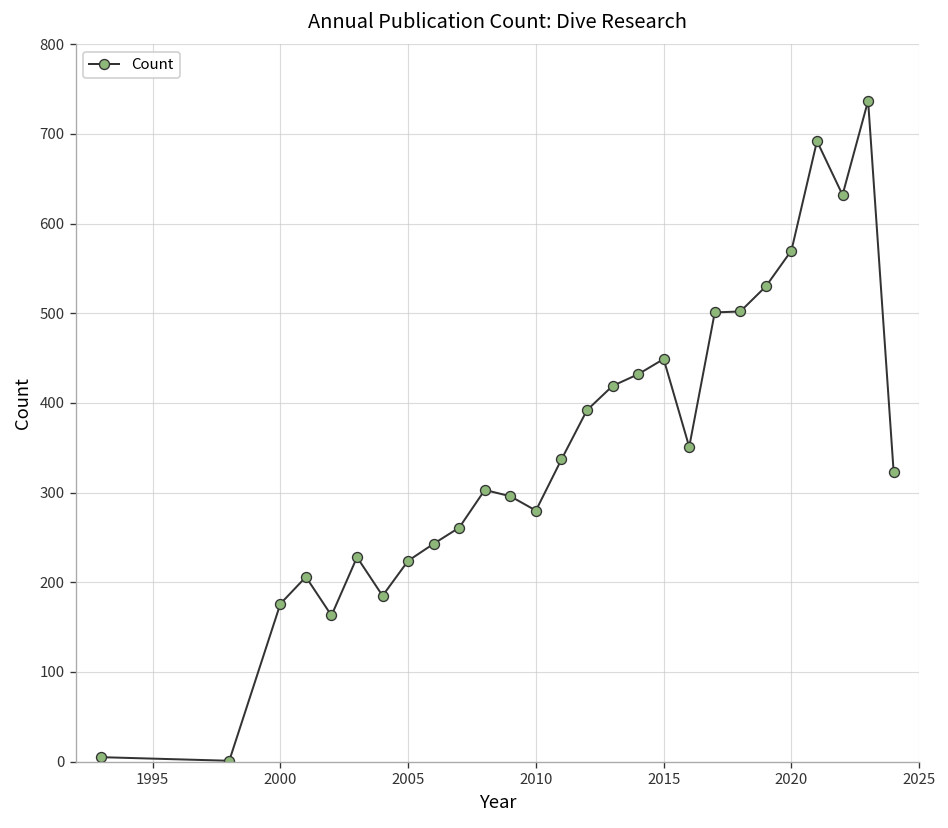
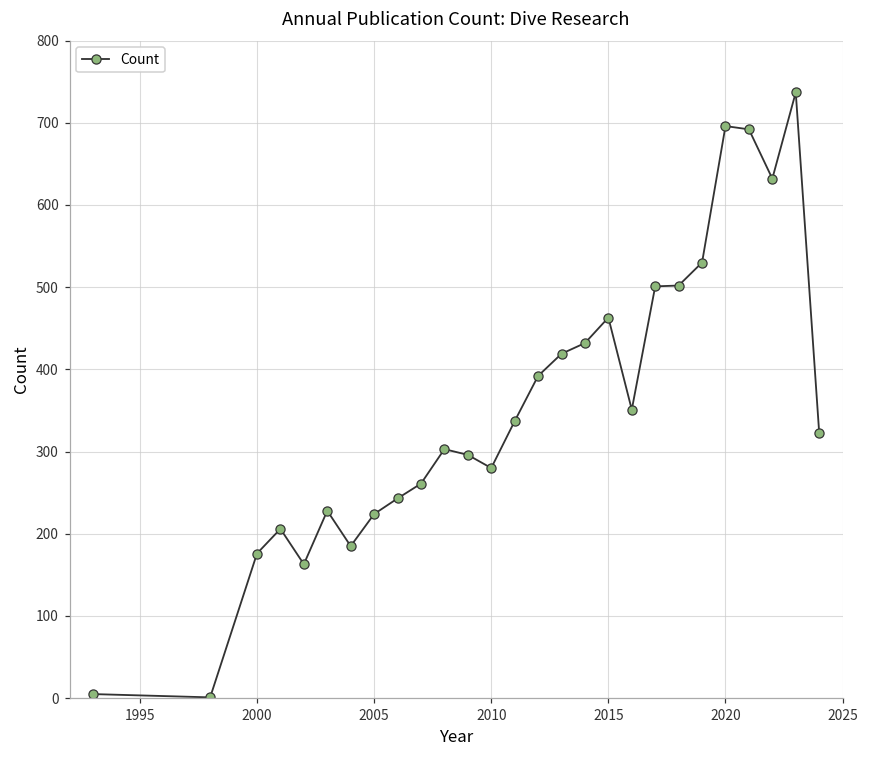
2015: 450 -> 460
2020: 570 -> 700
